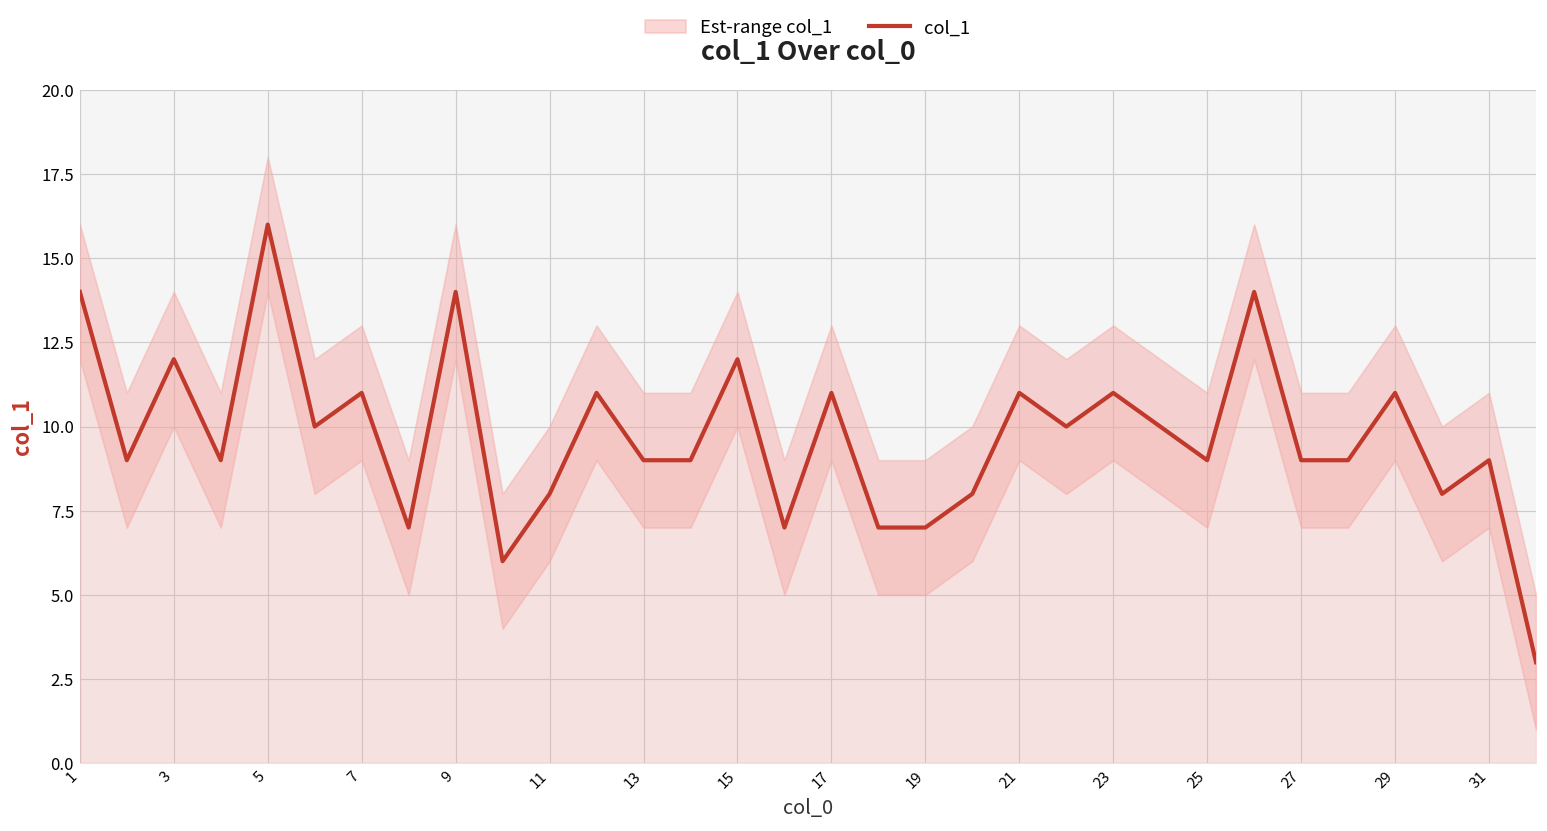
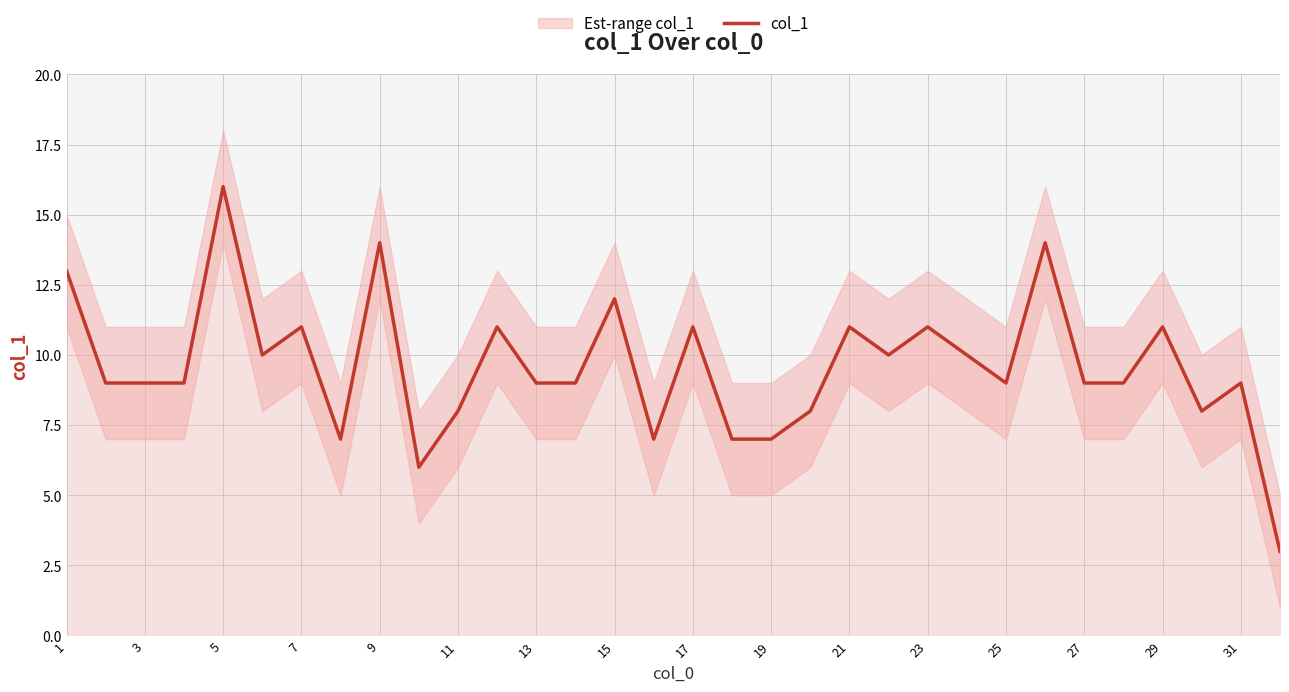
col_1, 1: 14 -> 13
col_1, 3: 12 -> 9
